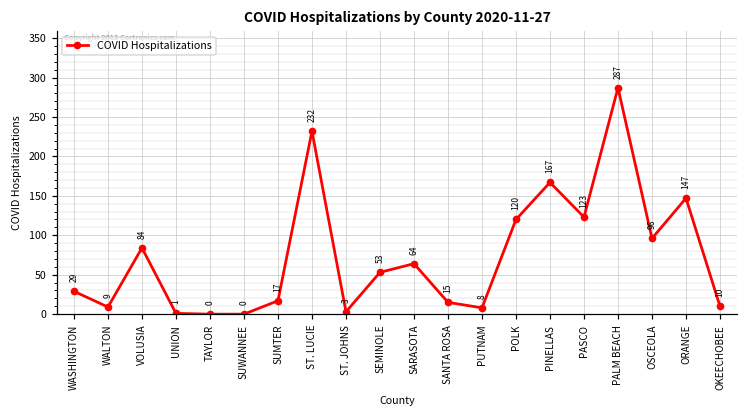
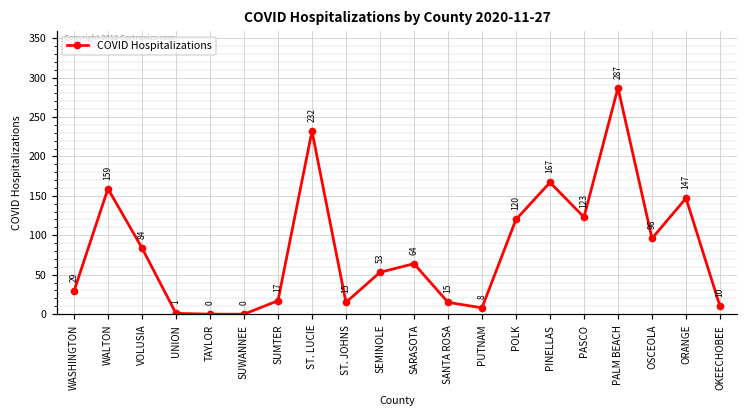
WALTON: 9 -> 159
ST. JOHNS: 3 -> 15
